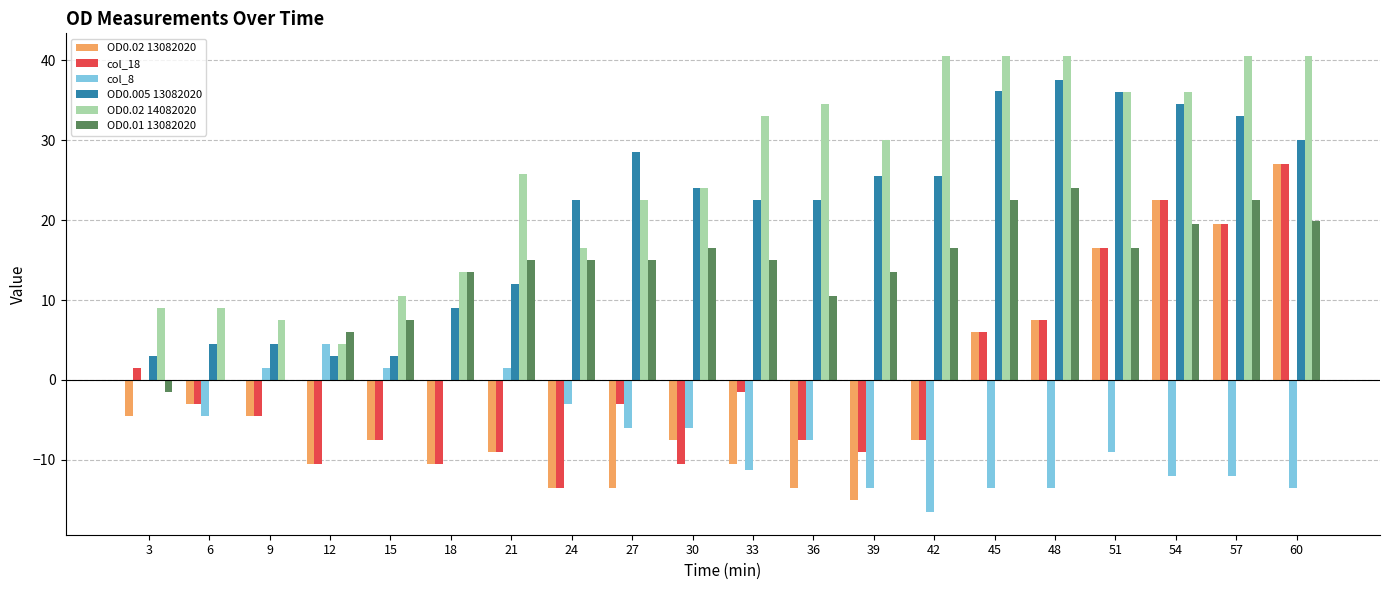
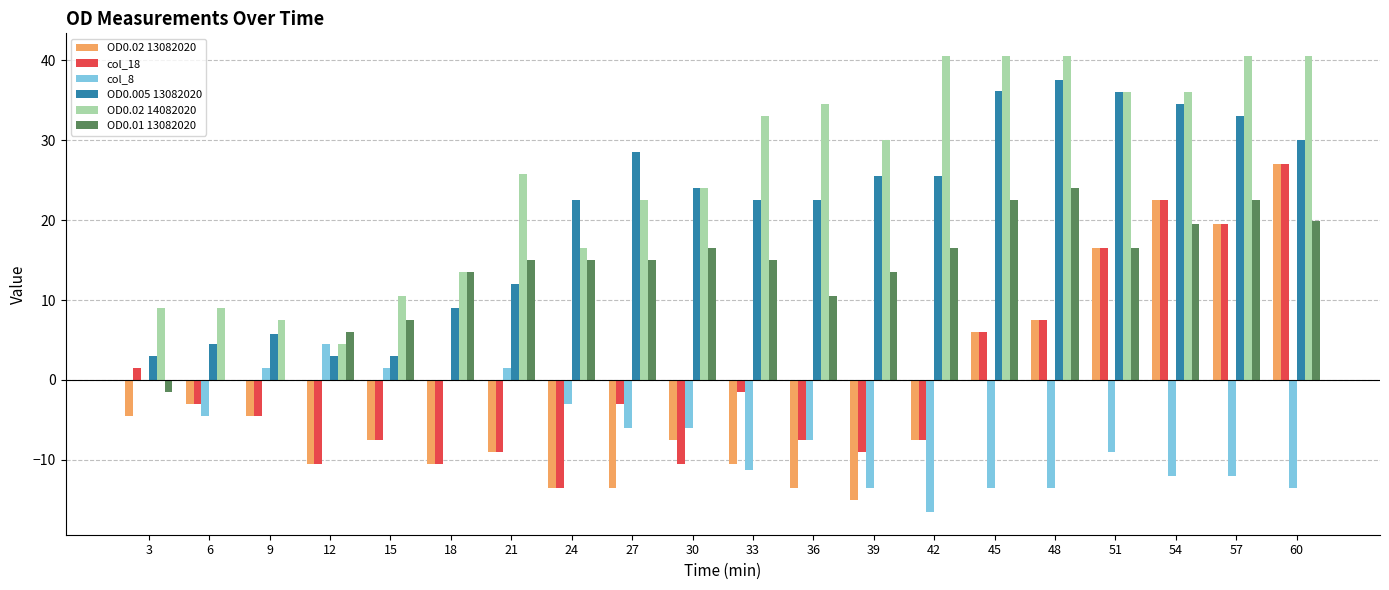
OD0.005 13082020, 9: 5 -> 6
